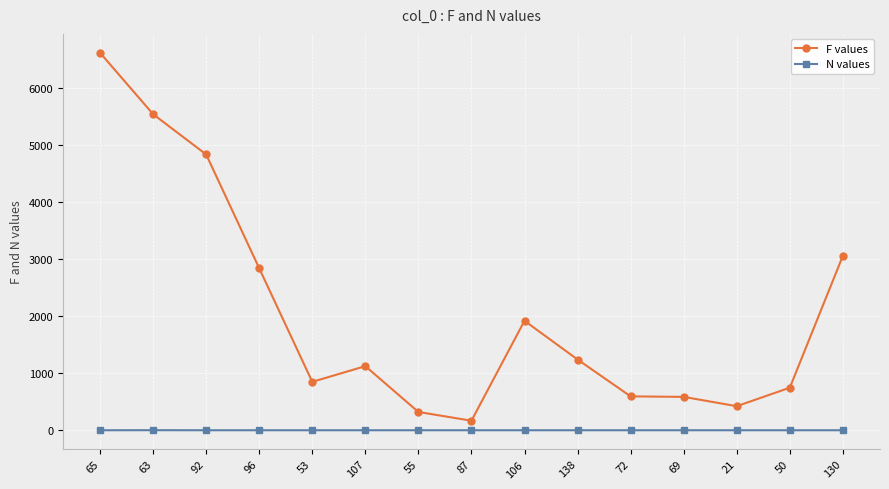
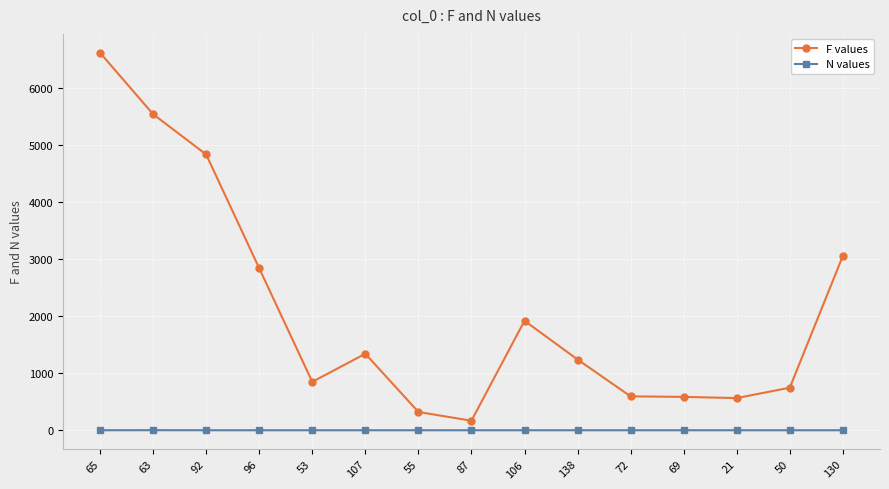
F values, 107: 1100 -> 1300
F values, 21: 400 -> 600
